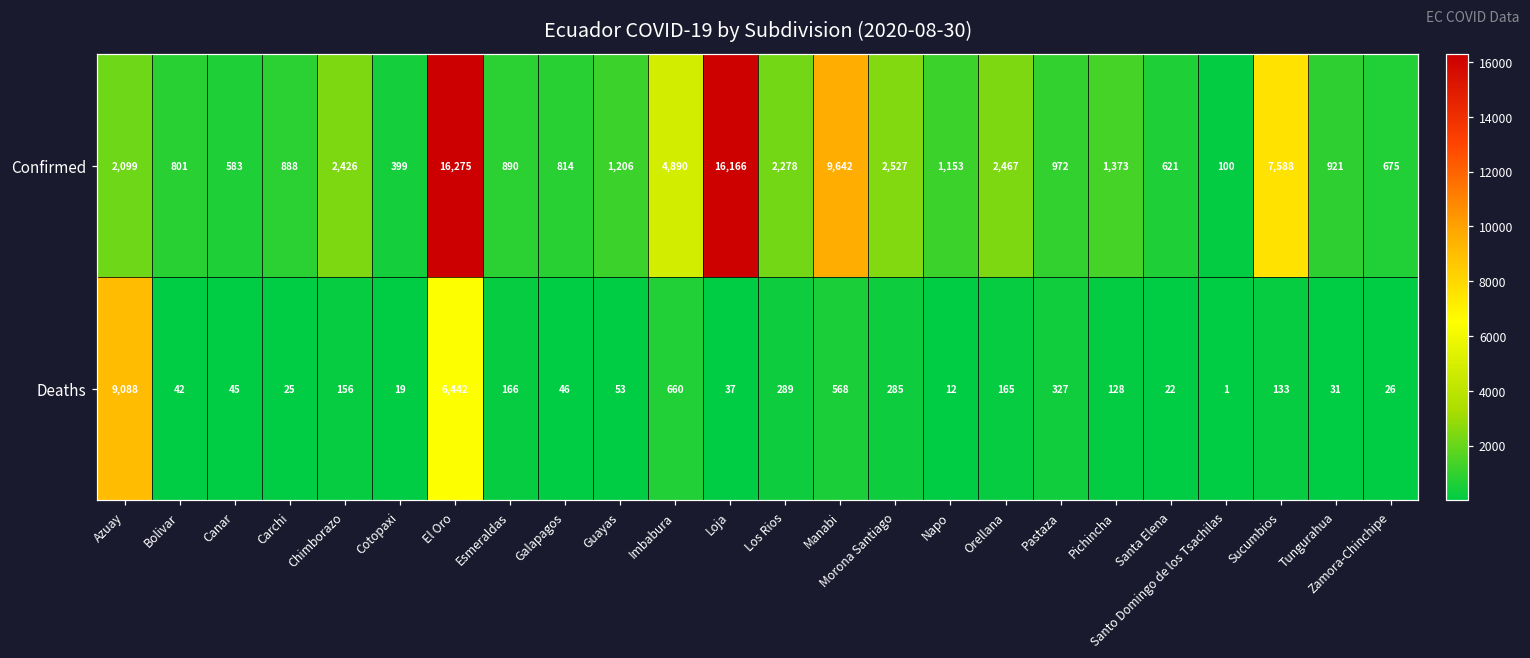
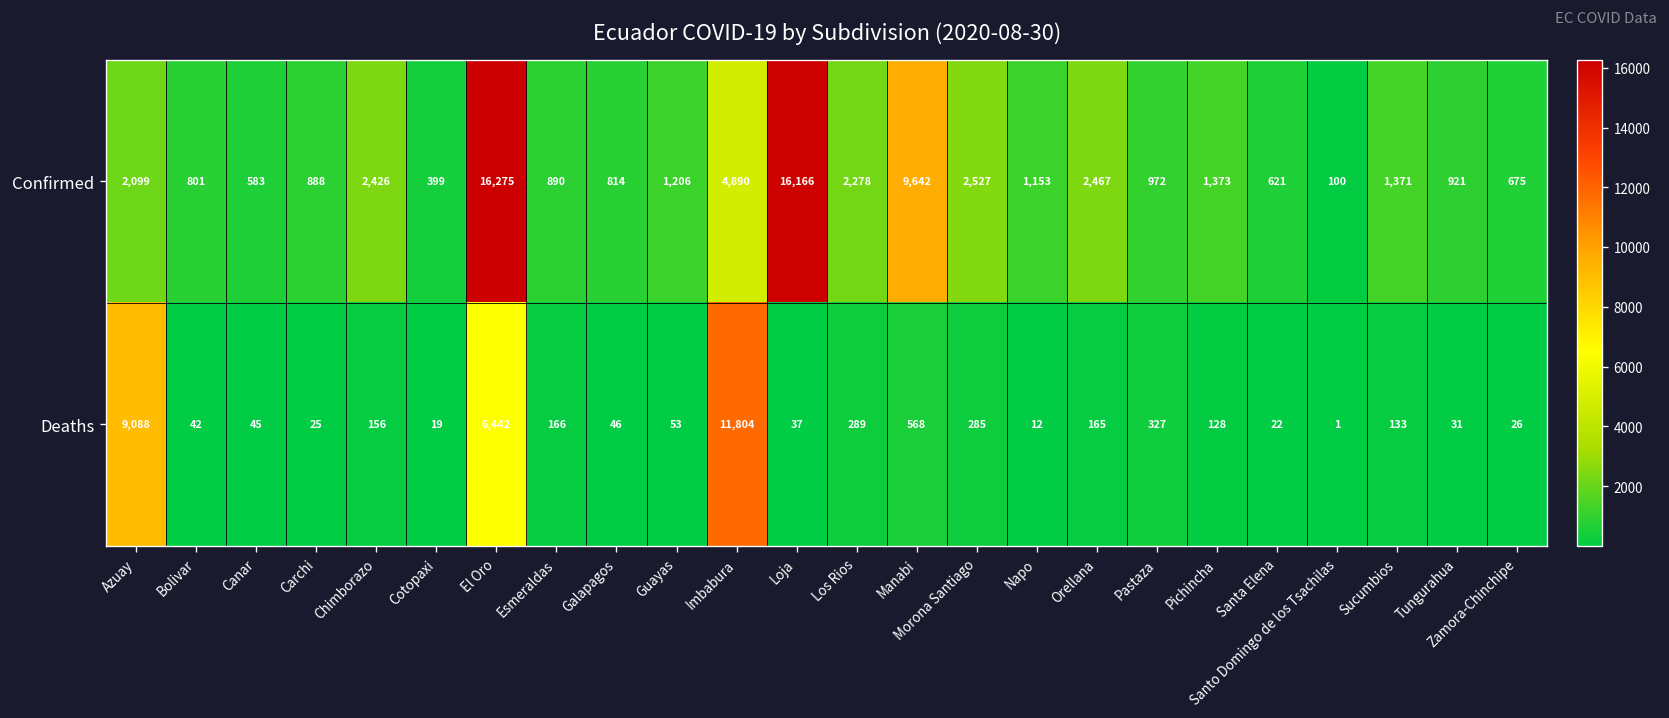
Confirmed, Sucumbios: 7,588 -> 1,371
Deaths, Imbabura: 660 -> 11,804
